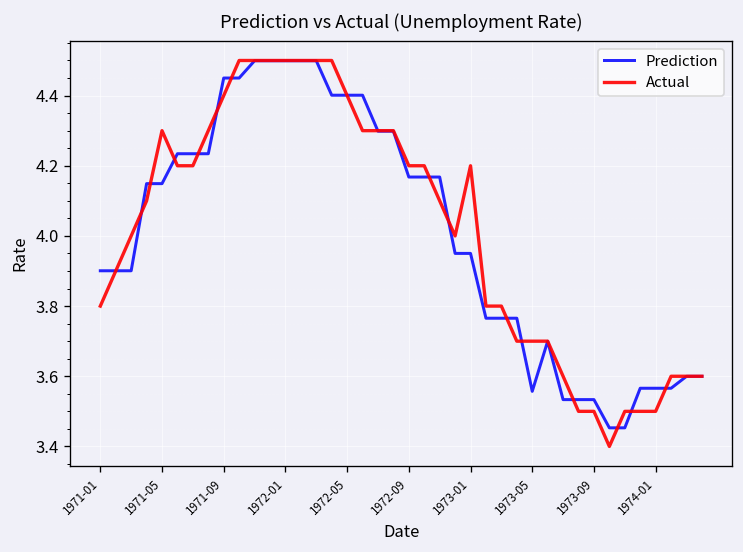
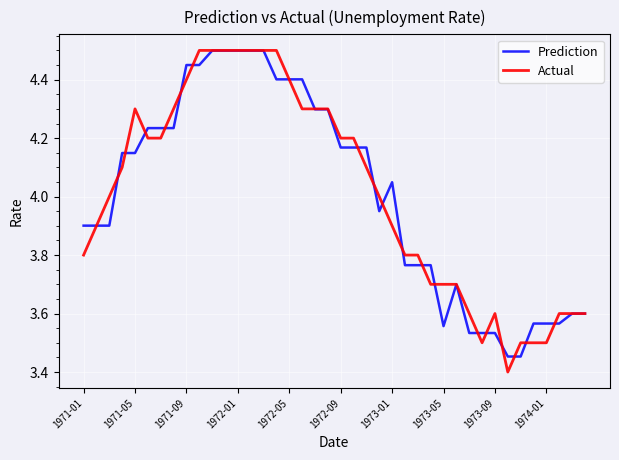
Prediction, 1973-01: 3.95 -> 4.05
Actual, 1973-01: 4.2 -> 3.9
Actual, 1973-09: 3.5 -> 3.6
